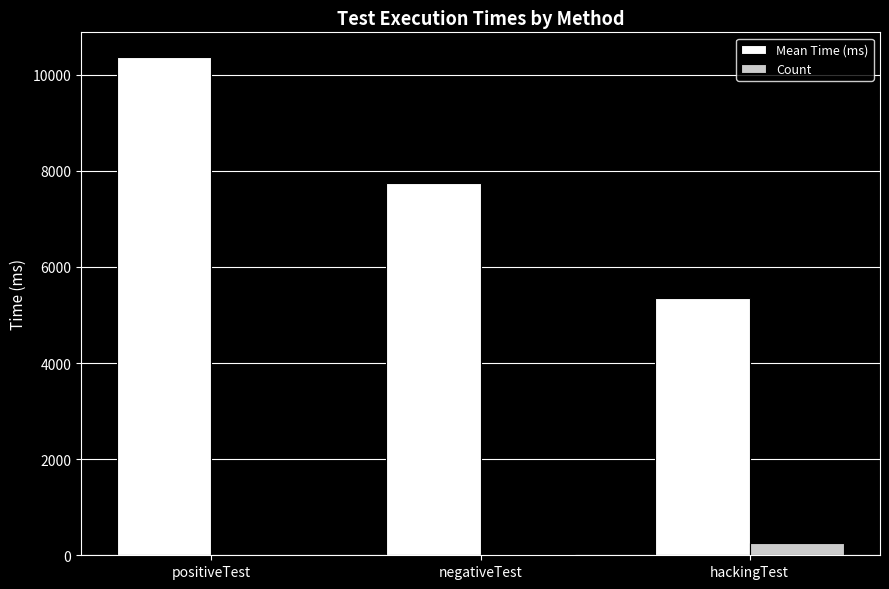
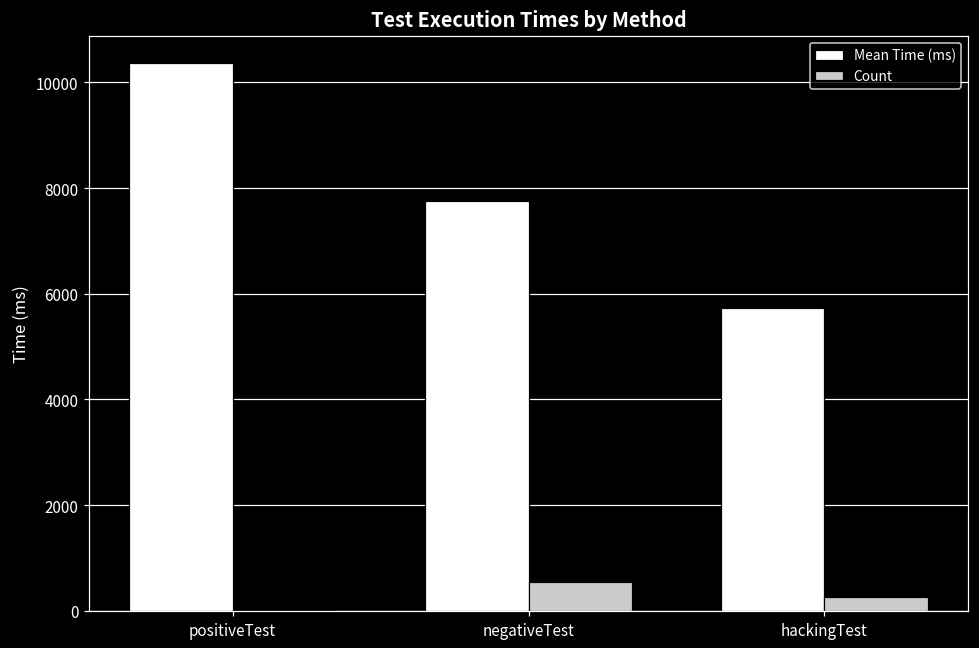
Count, negativeTest: 0 -> 500
Mean Time (ms), hackingTest: 5300 -> 5700
